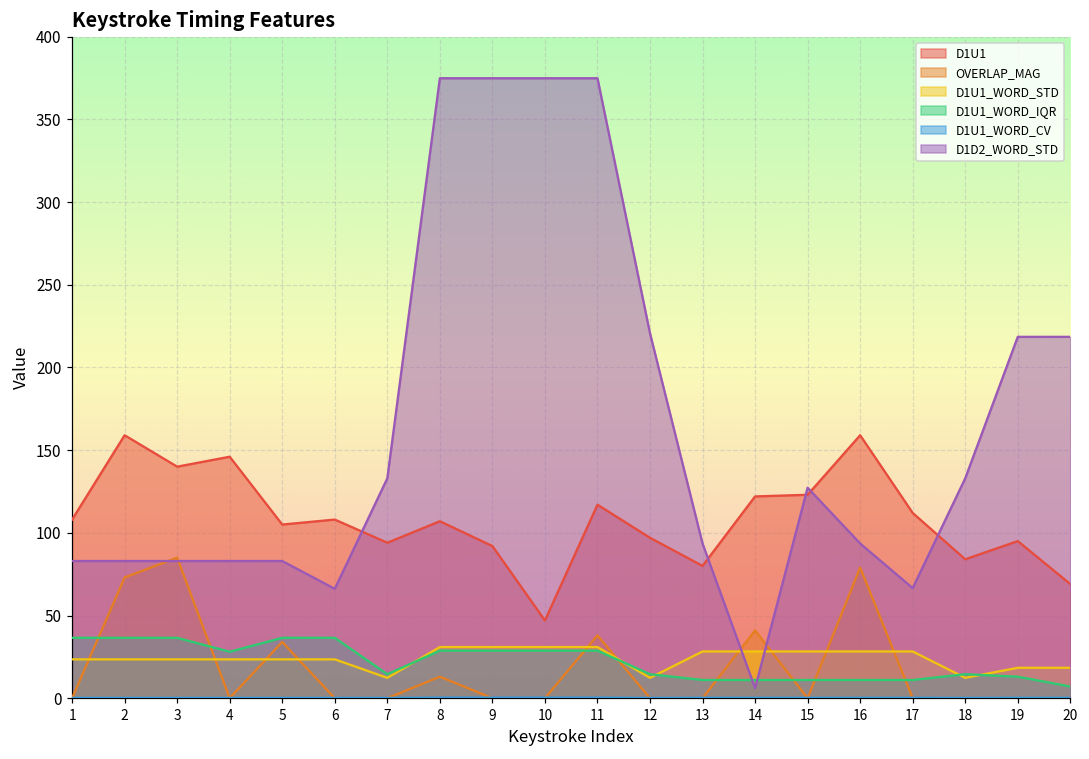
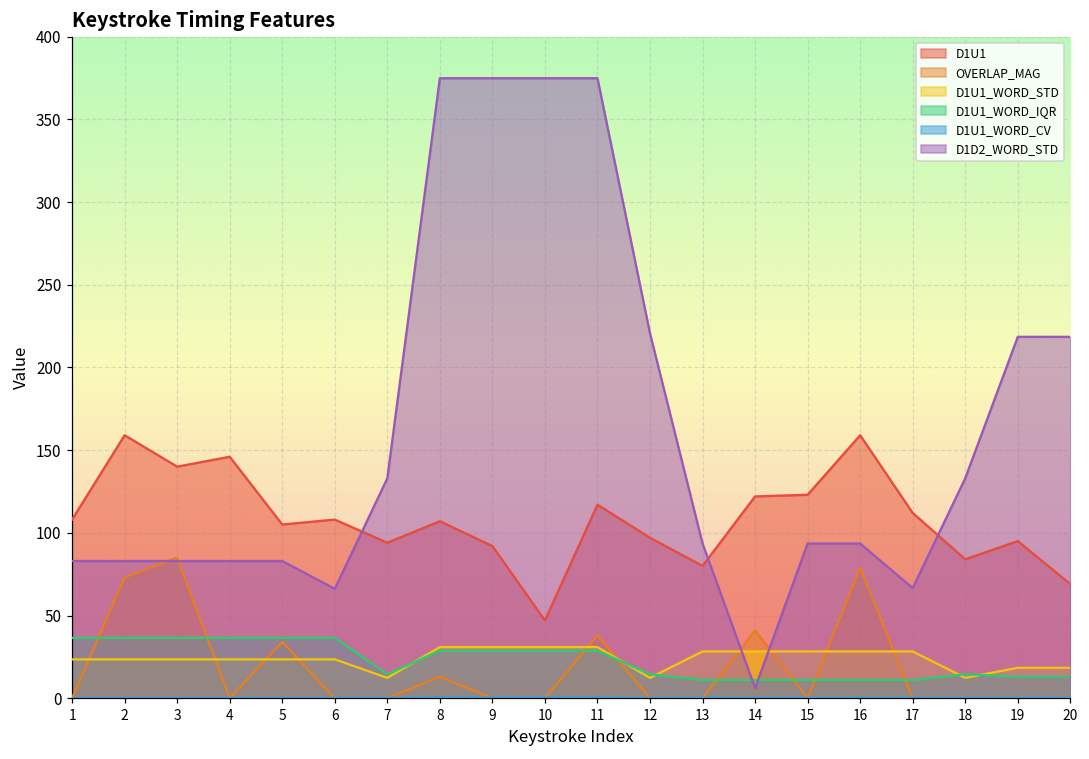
D1U1_WORD_IQR, 4: 28 -> 37
D1D2_WORD_STD, 15: 127 -> 94
D1U1_WORD_IQR, 20: 7 -> 13
